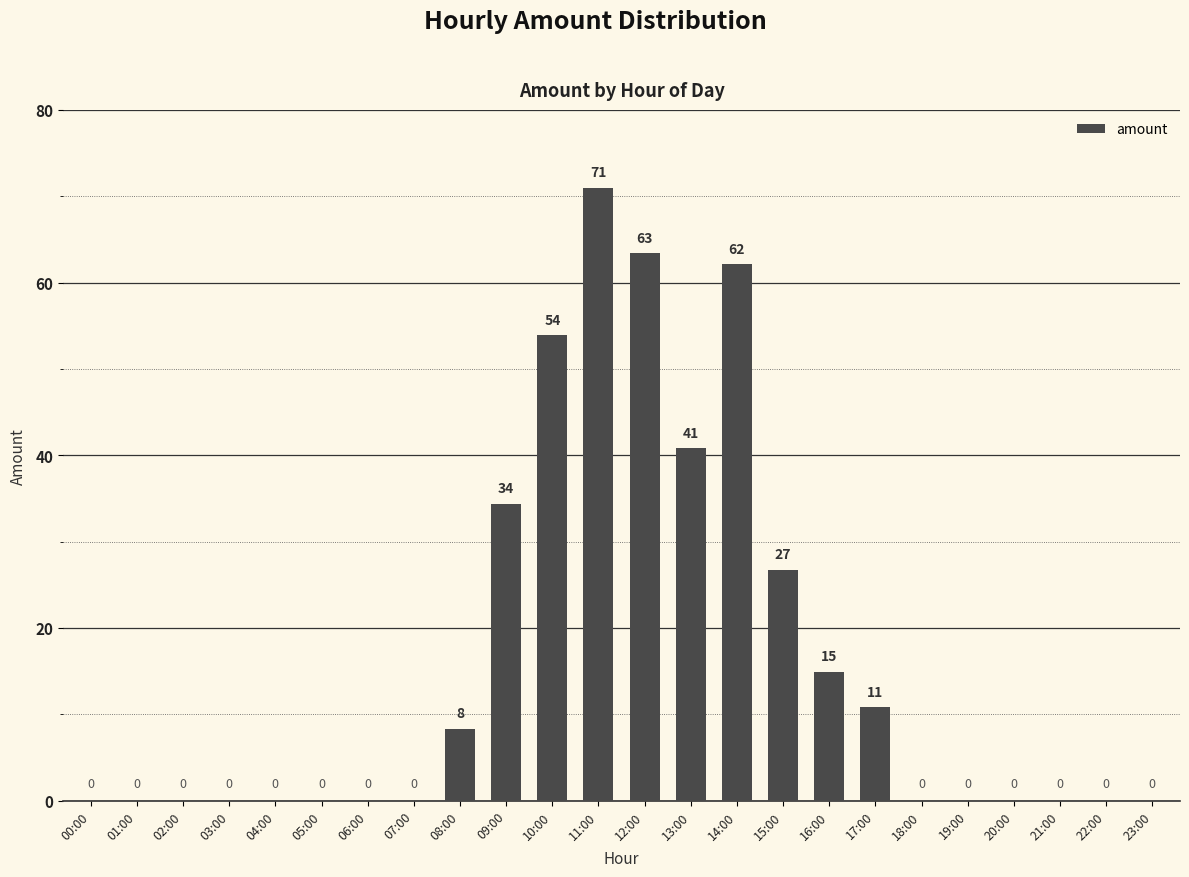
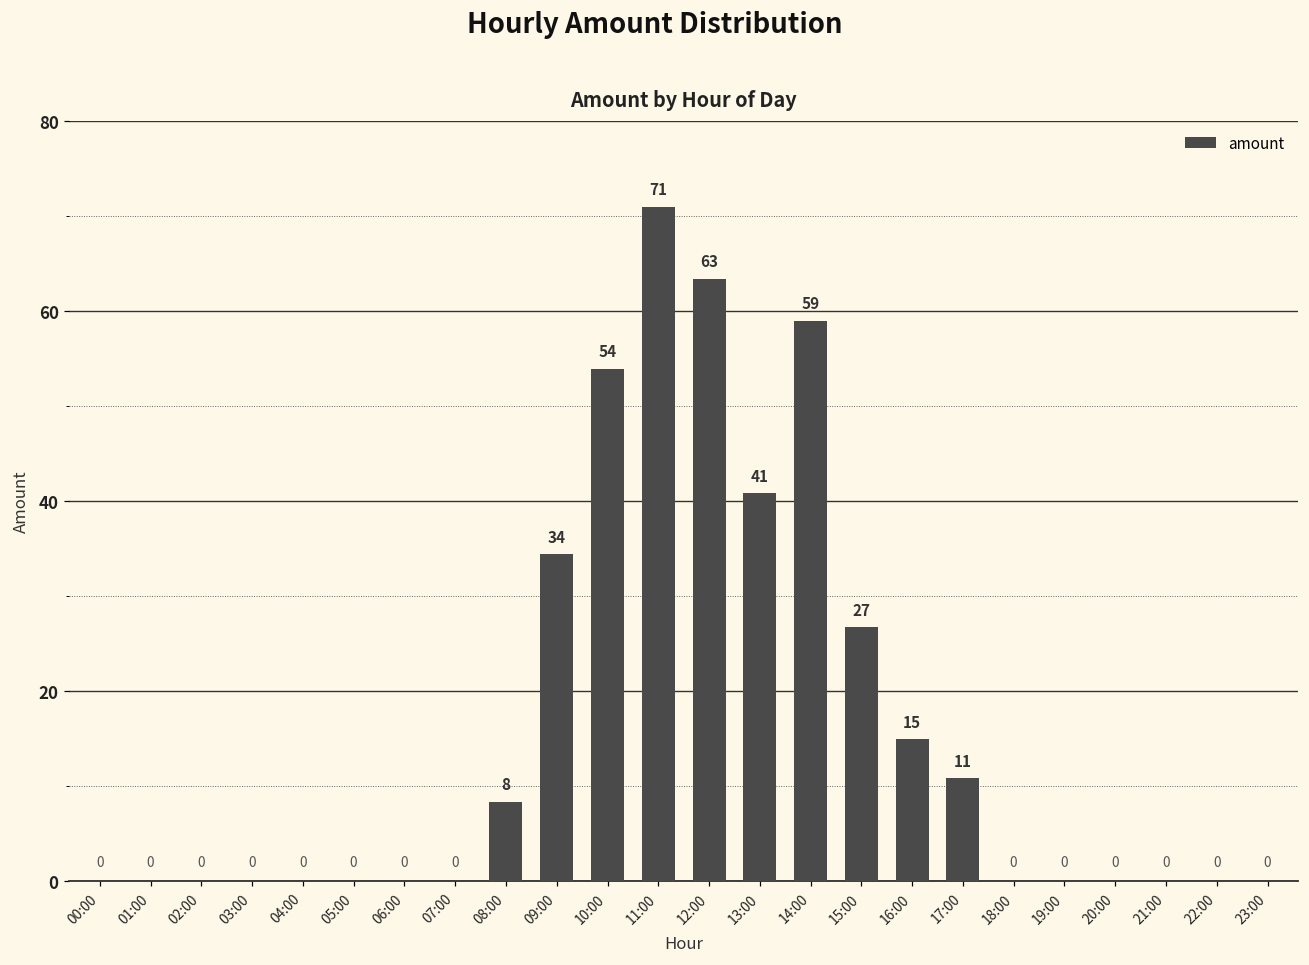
14:00: 62 -> 59
